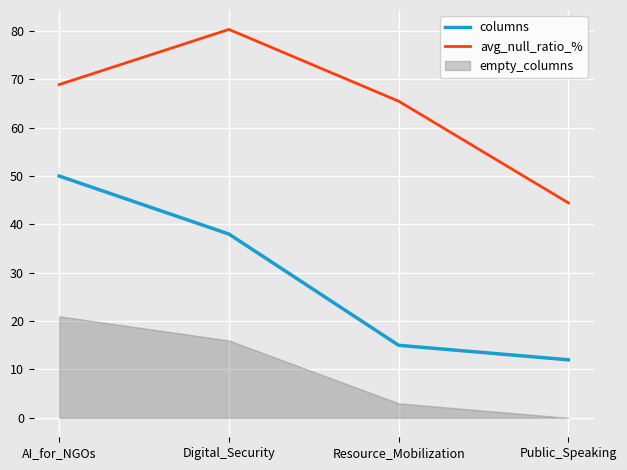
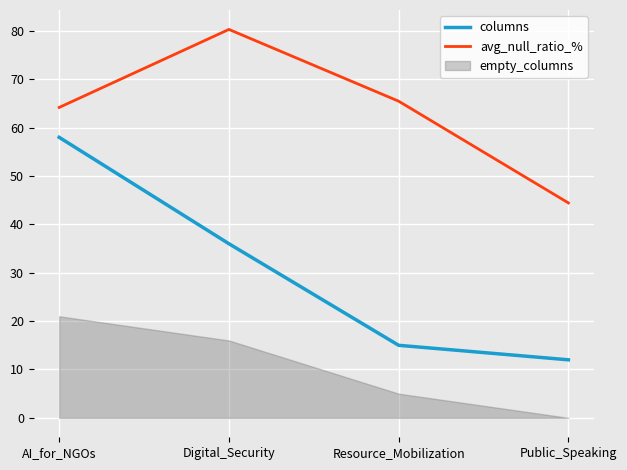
columns, AI_for_NGOs: 50 -> 58
avg_null_ratio_%, AI_for_NGOs: 69 -> 64
columns, Digital_Security: 38 -> 36
empty_columns, Resource_Mobilization: 3 -> 5
